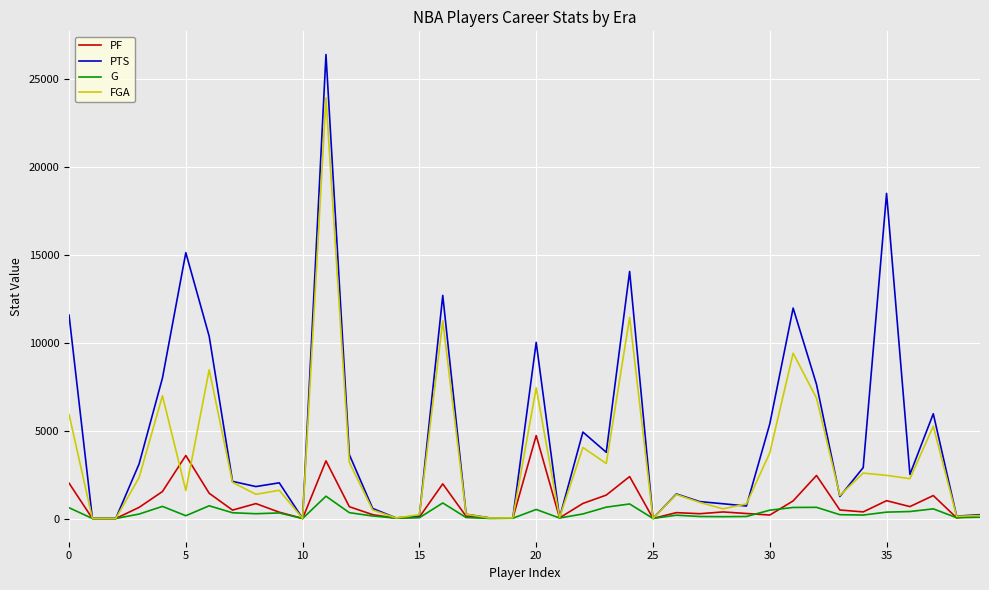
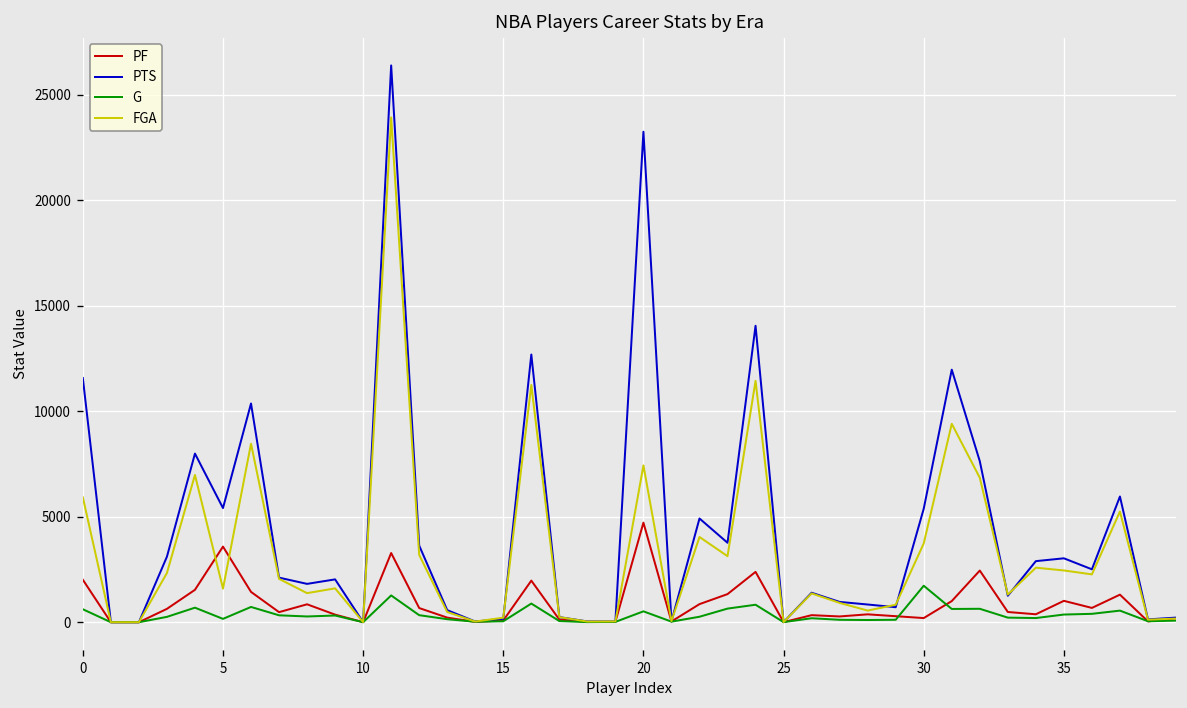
PTS, 5: 15100 -> 5400
PTS, 20: 10000 -> 23300
G, 30: 500 -> 1700
PTS, 35: 18500 -> 3000
